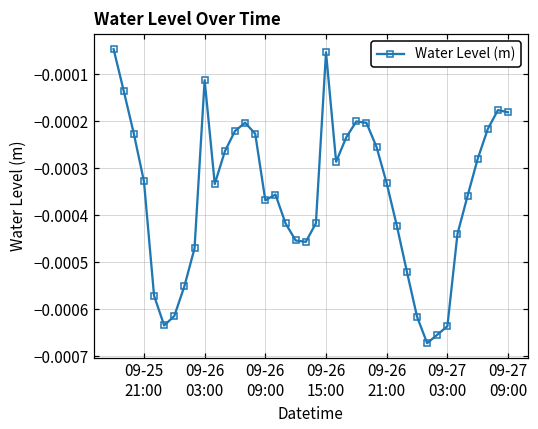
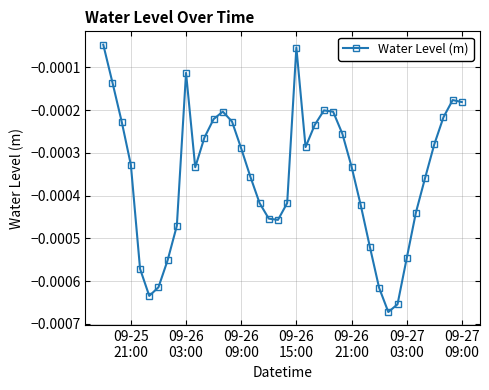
09-26 09:00: -0.00037 -> -0.00029
09-27 03:00: -0.00064 -> -0.00055
